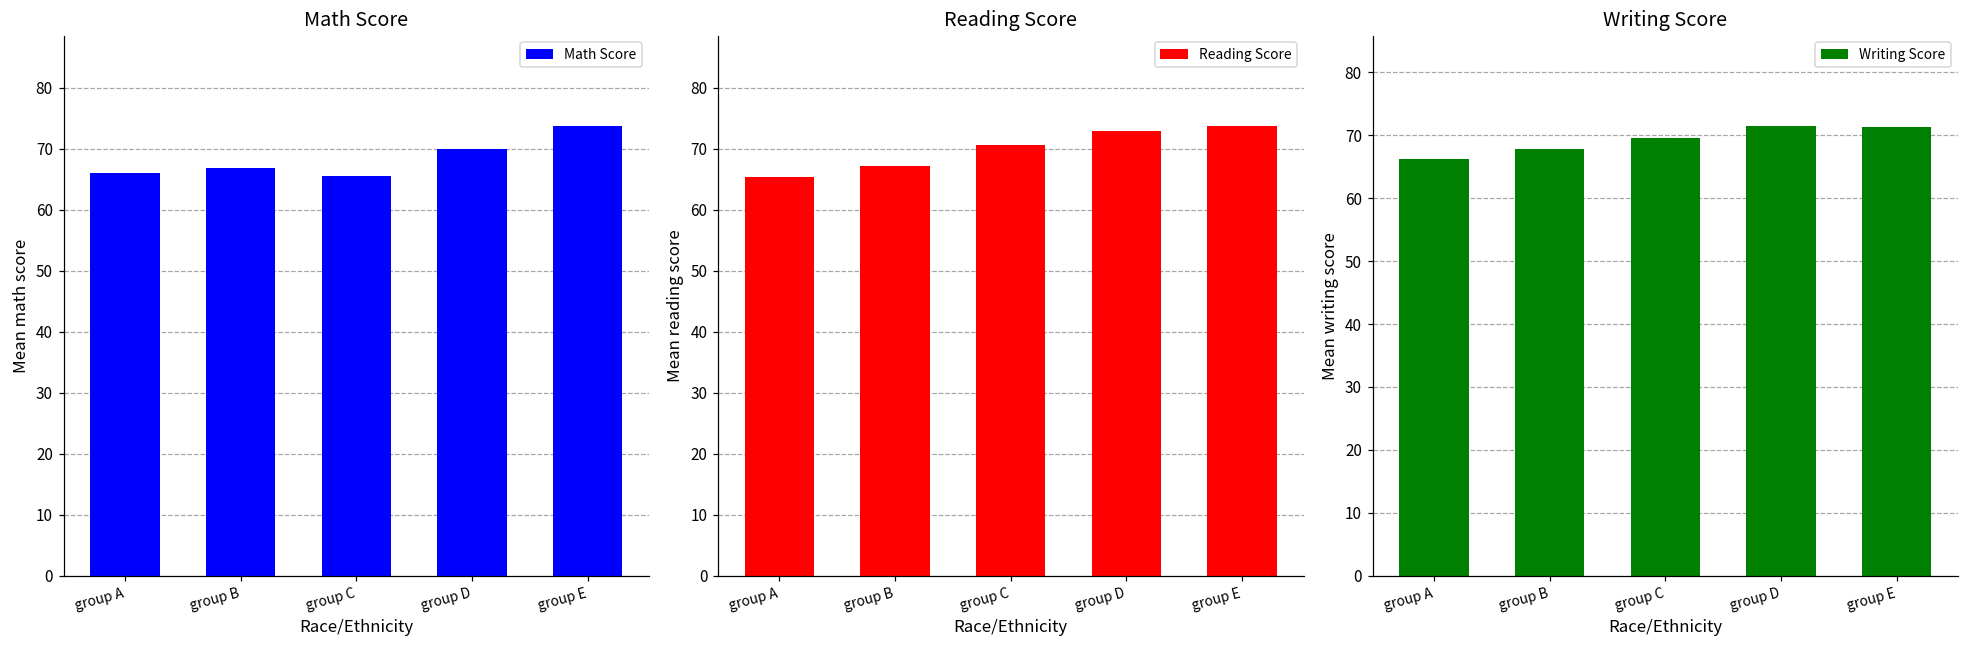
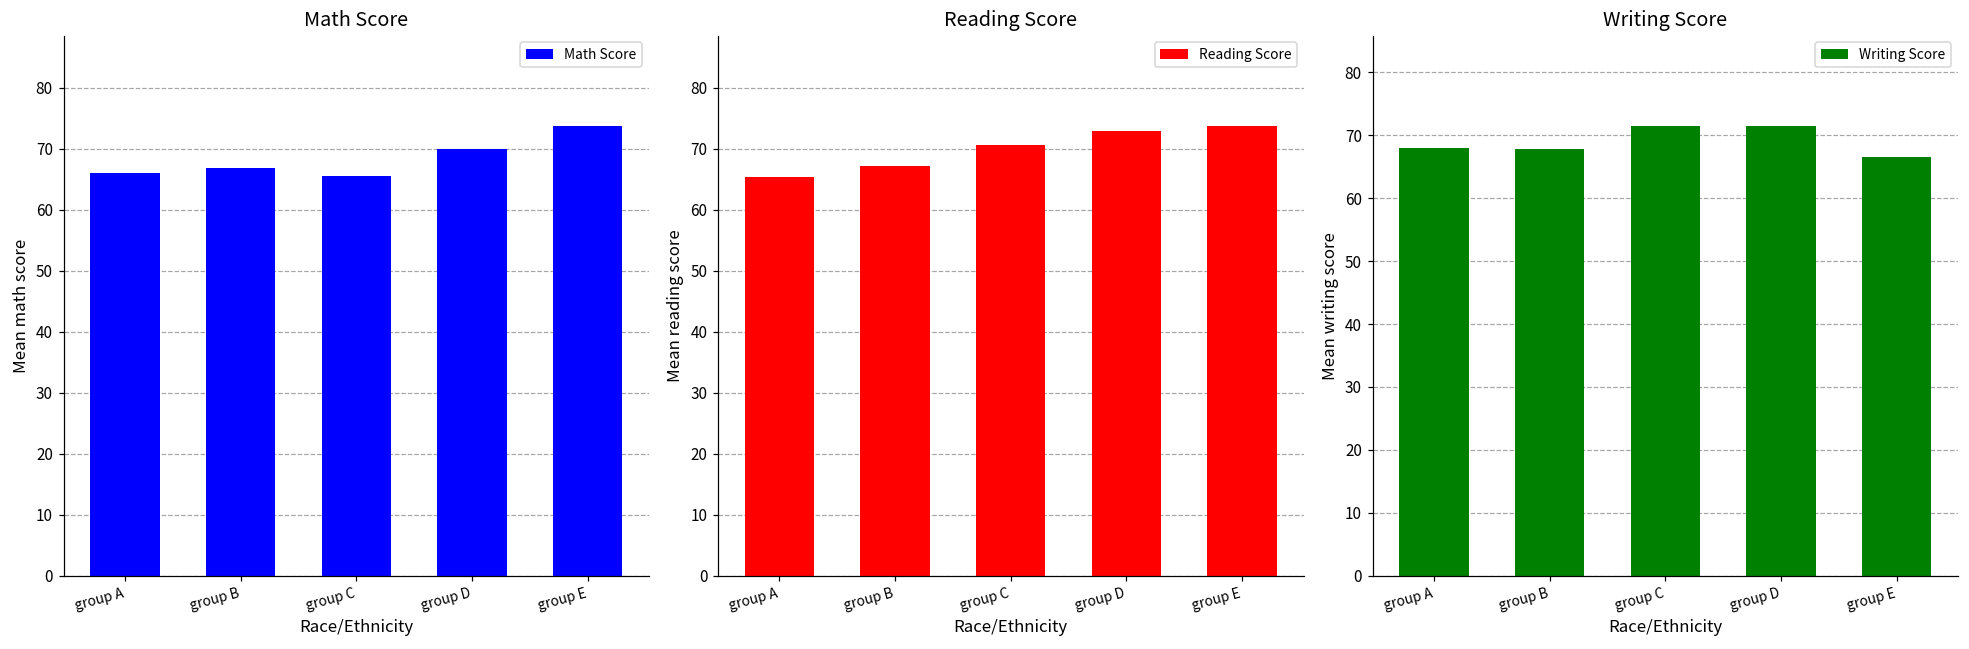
Writing Score, group A: 66 -> 68
Writing Score, group C: 70 -> 71
Writing Score, group E: 71 -> 67
